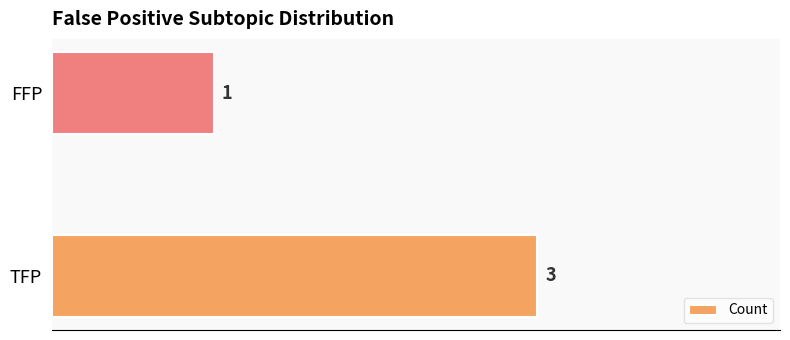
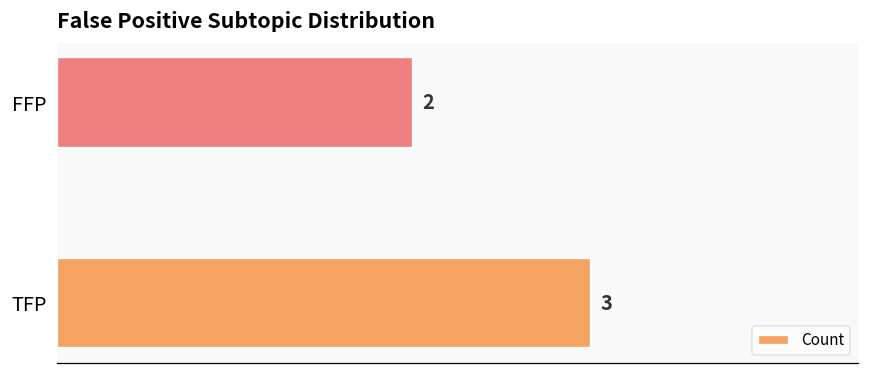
FFP: 1 -> 2
